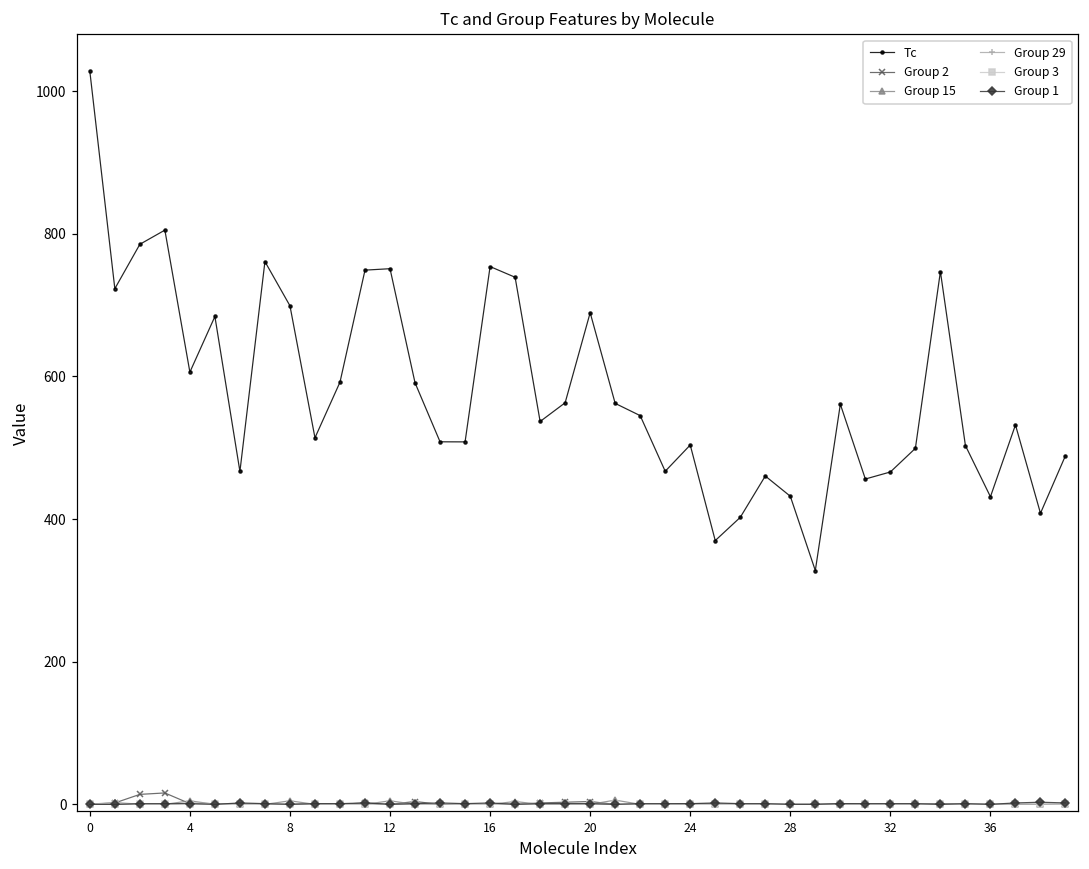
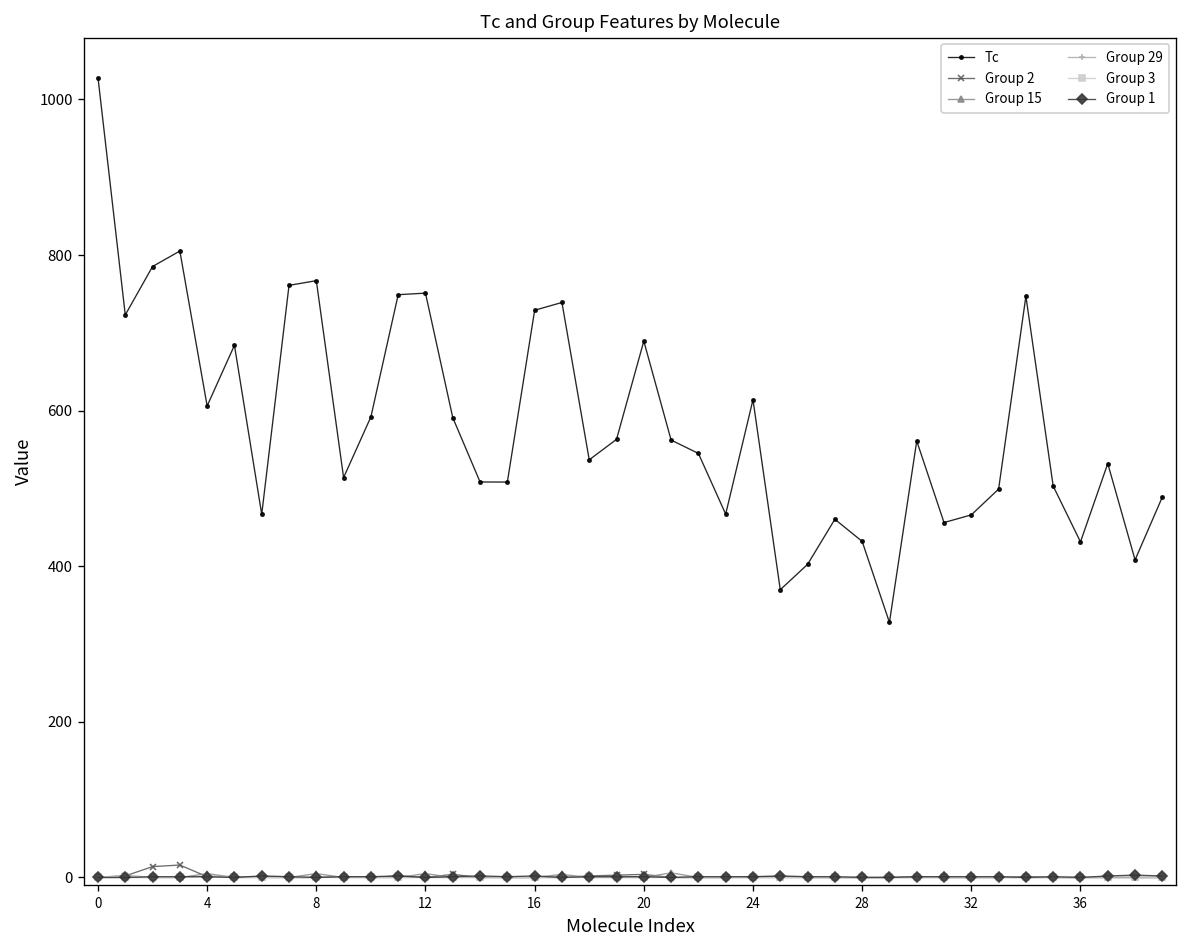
Tc, 8: 700 -> 770
Tc, 16: 750 -> 730
Tc, 24: 500 -> 610
